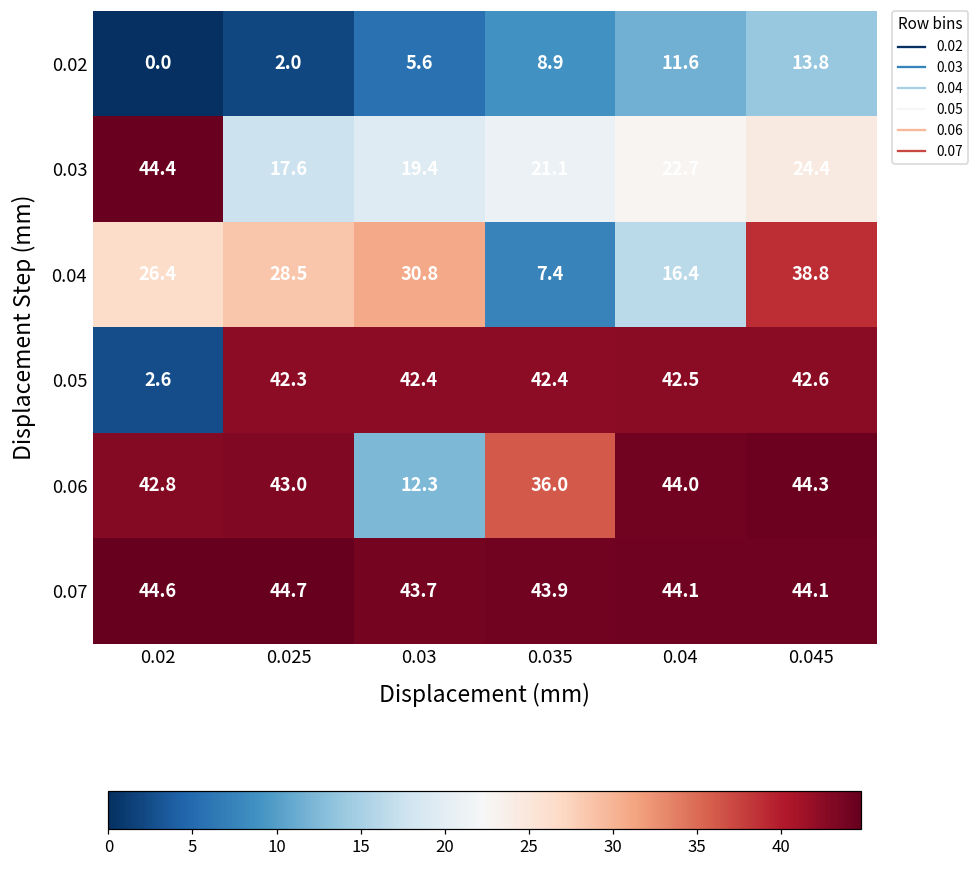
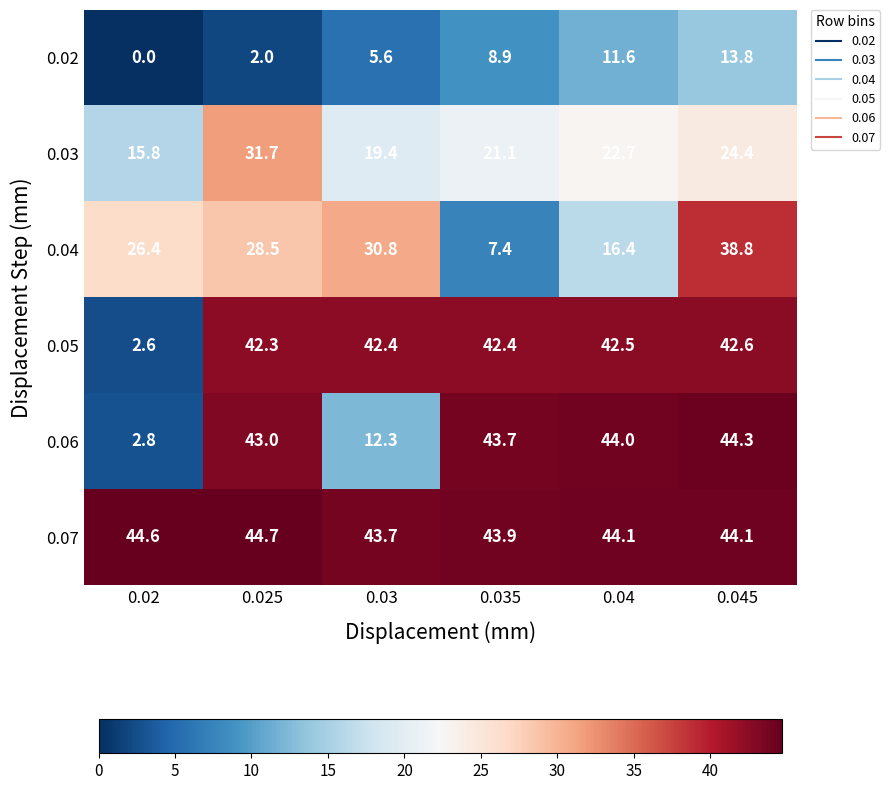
0.03, 0.02: 44.4 -> 15.8
0.03, 0.025: 17.6 -> 31.7
0.06, 0.02: 42.8 -> 2.8
0.06, 0.035: 36.0 -> 43.7
